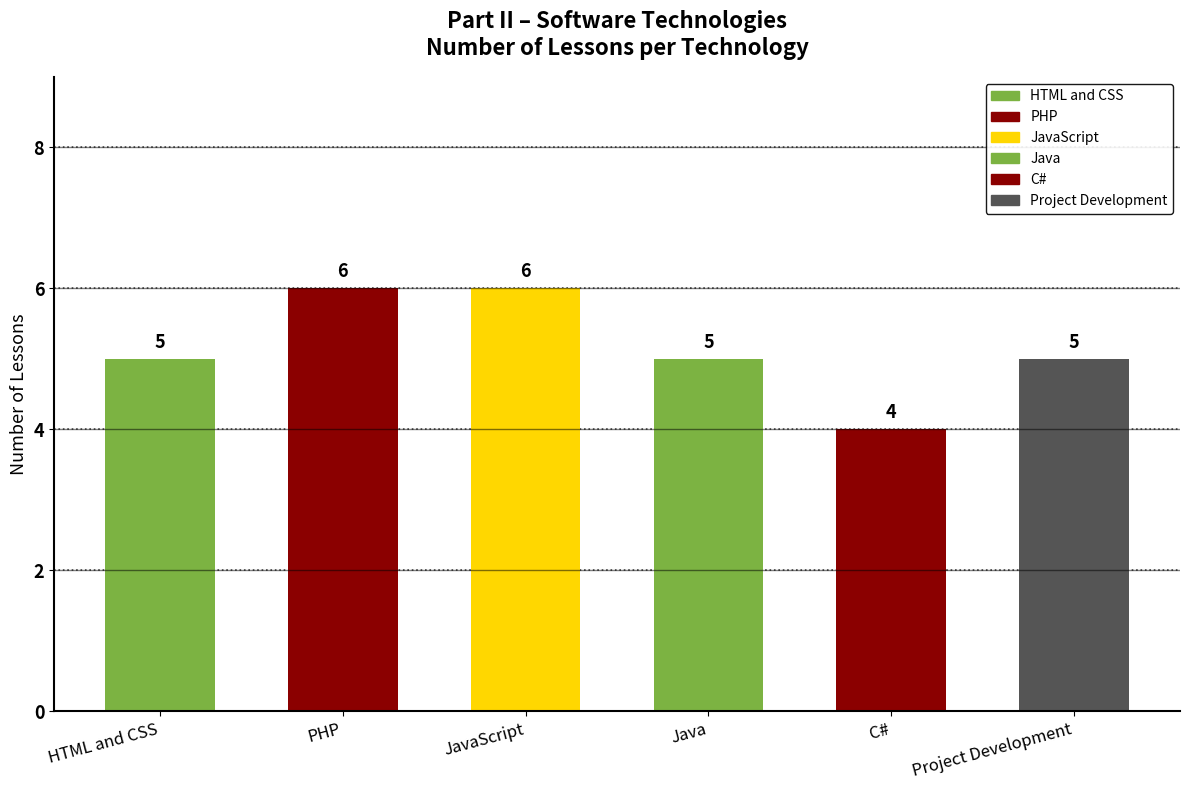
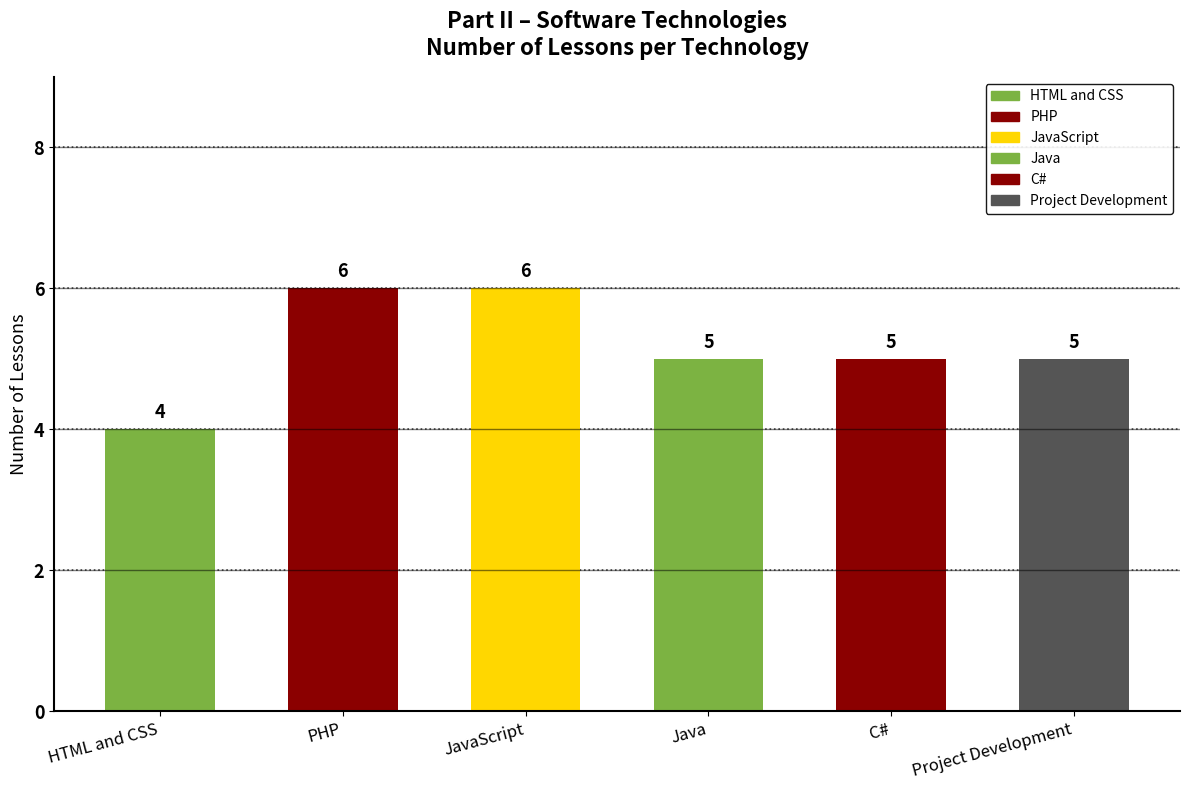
HTML and CSS: 5 -> 4
C#: 4 -> 5
